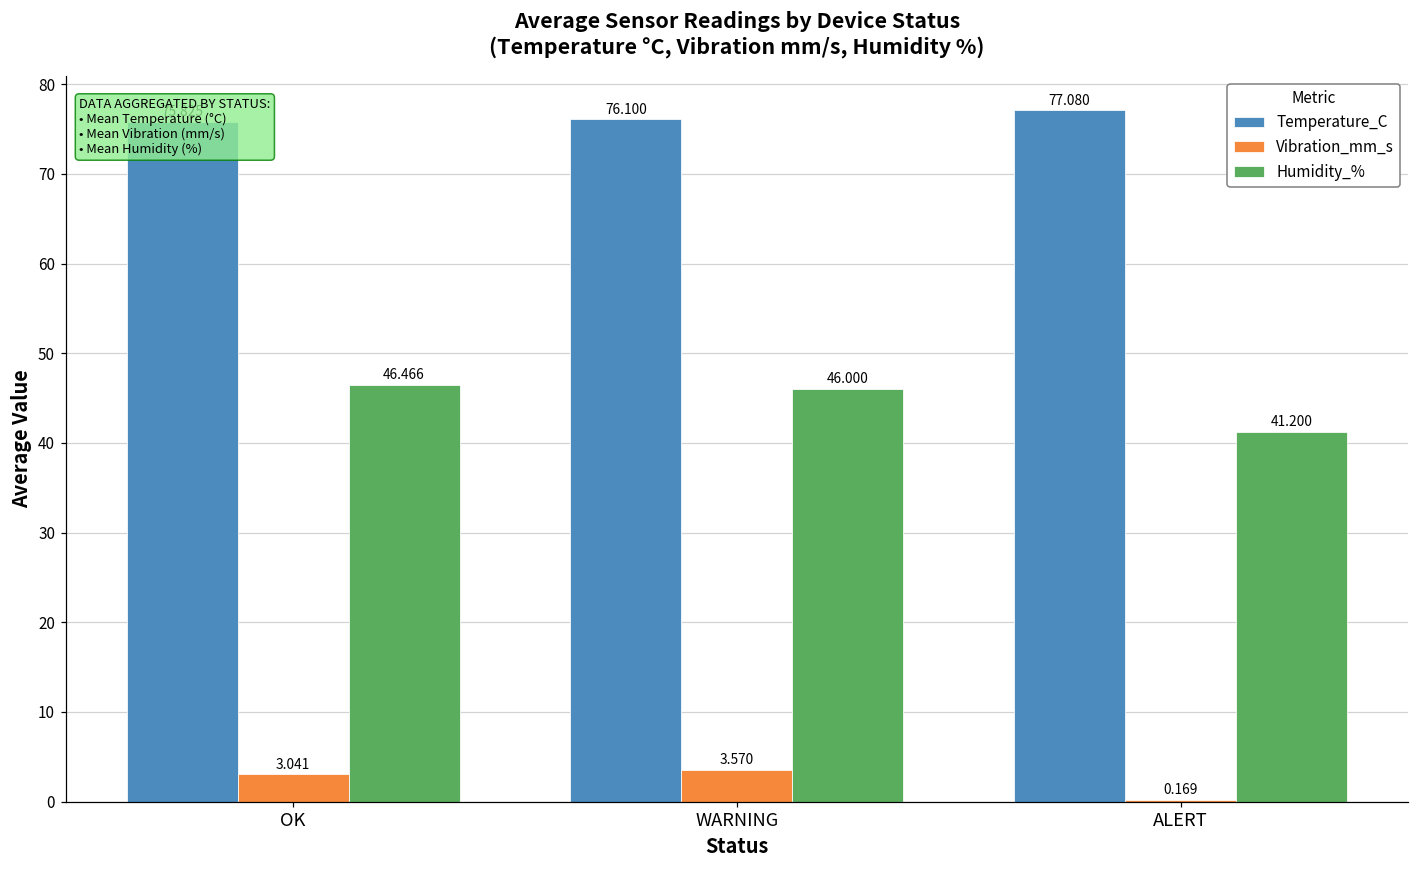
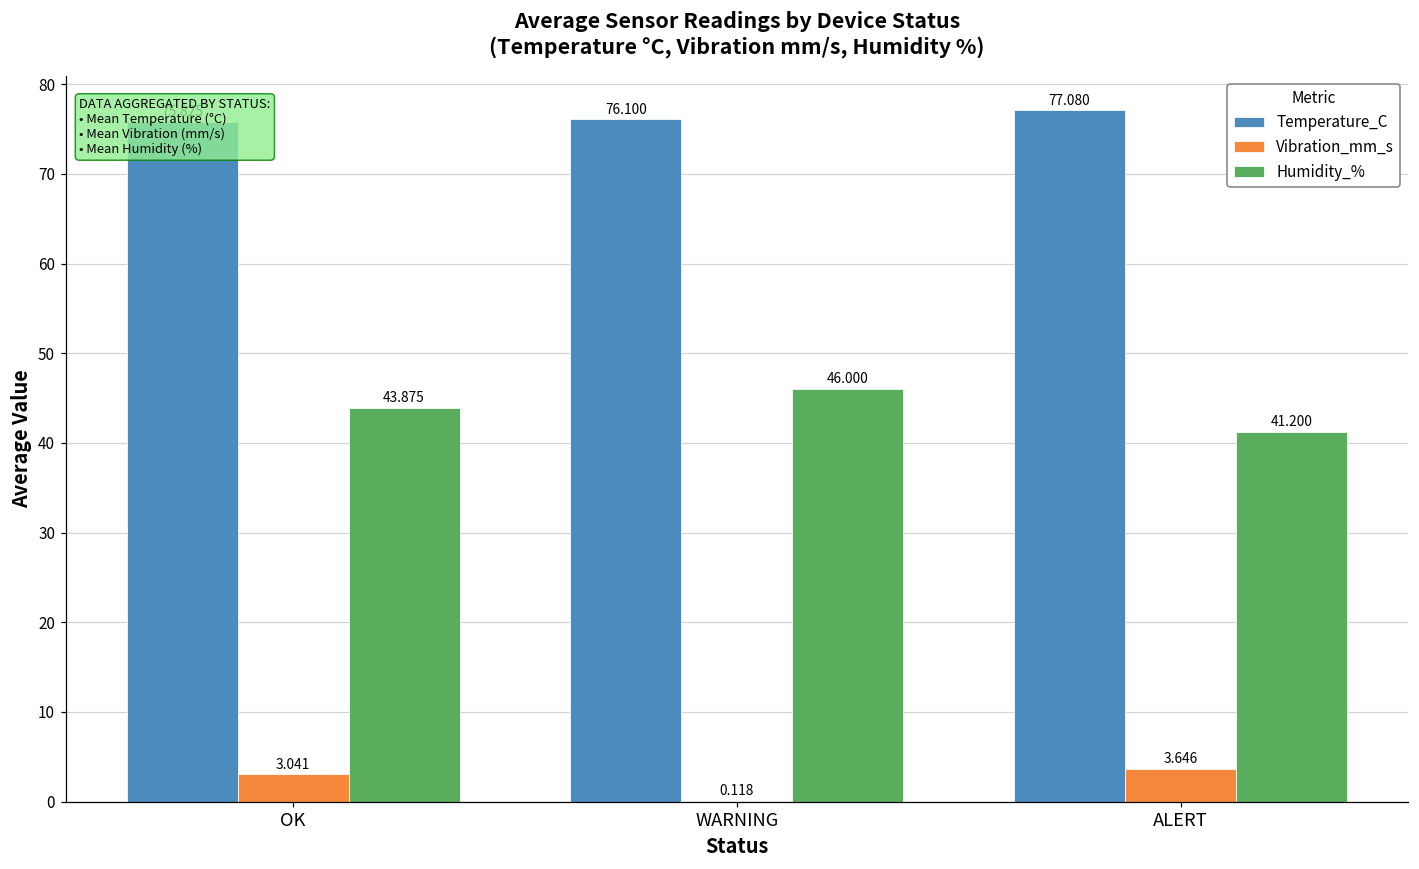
Humidity_%, OK: 46.466 -> 43.875
Vibration_mm_s, WARNING: 3.570 -> 0.118
Vibration_mm_s, ALERT: 0.169 -> 3.646
